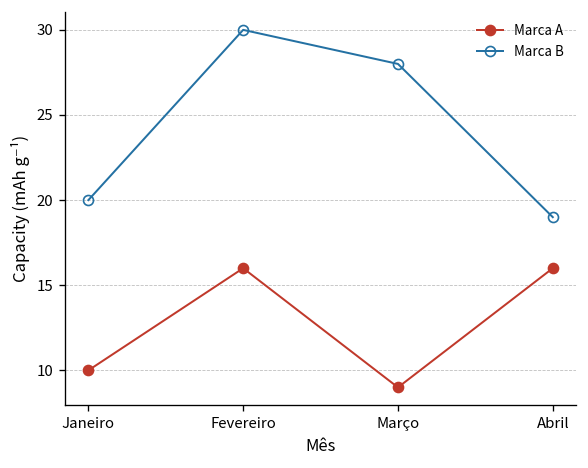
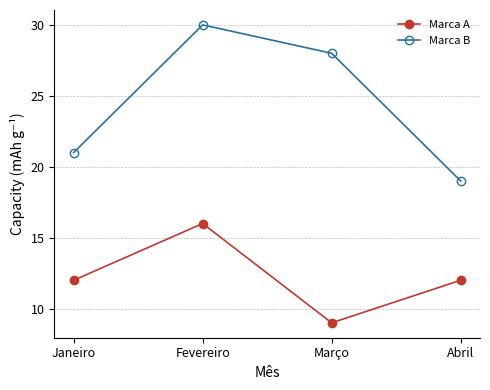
Marca A, Janeiro: 10 -> 12
Marca B, Janeiro: 20 -> 21
Marca A, Abril: 16 -> 12
